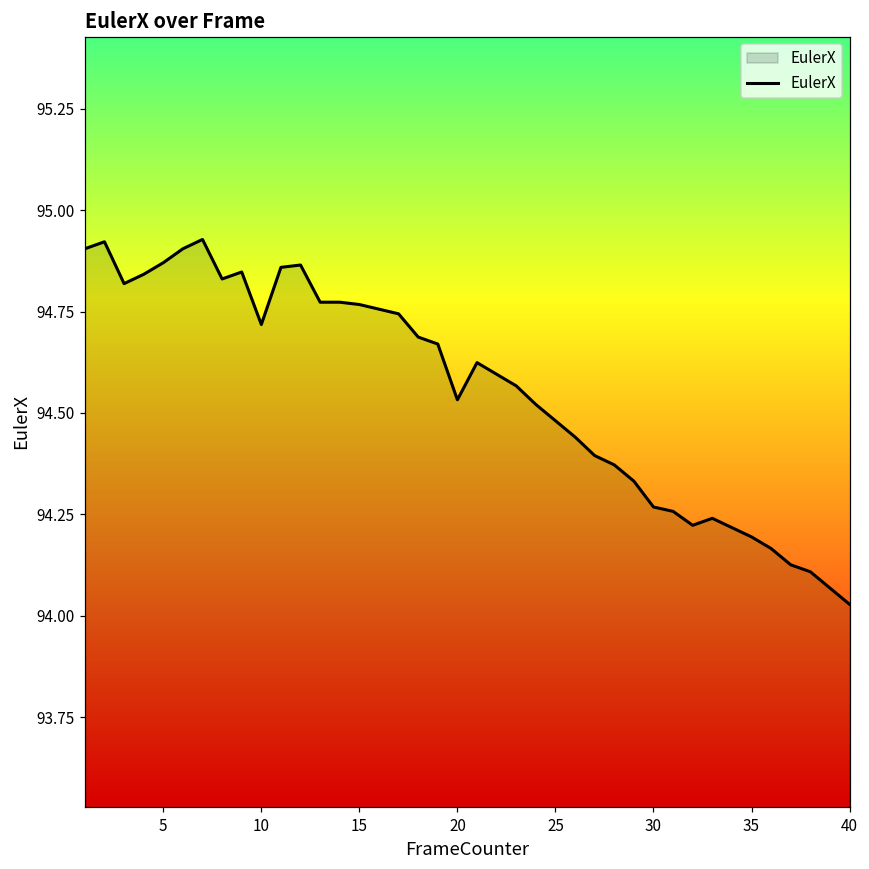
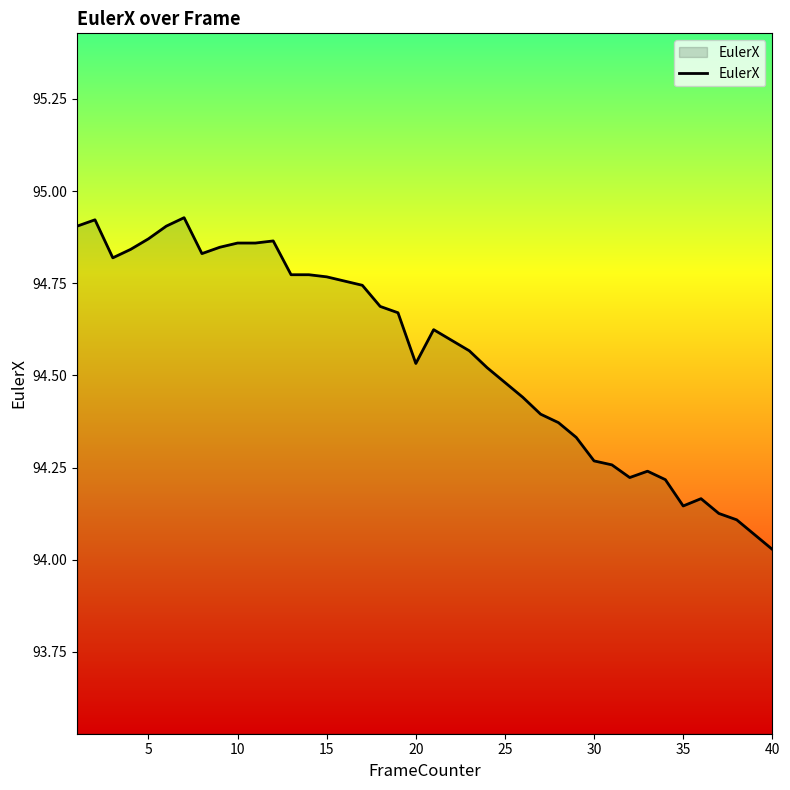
10: 94.72 -> 94.86
35: 94.19 -> 94.15
